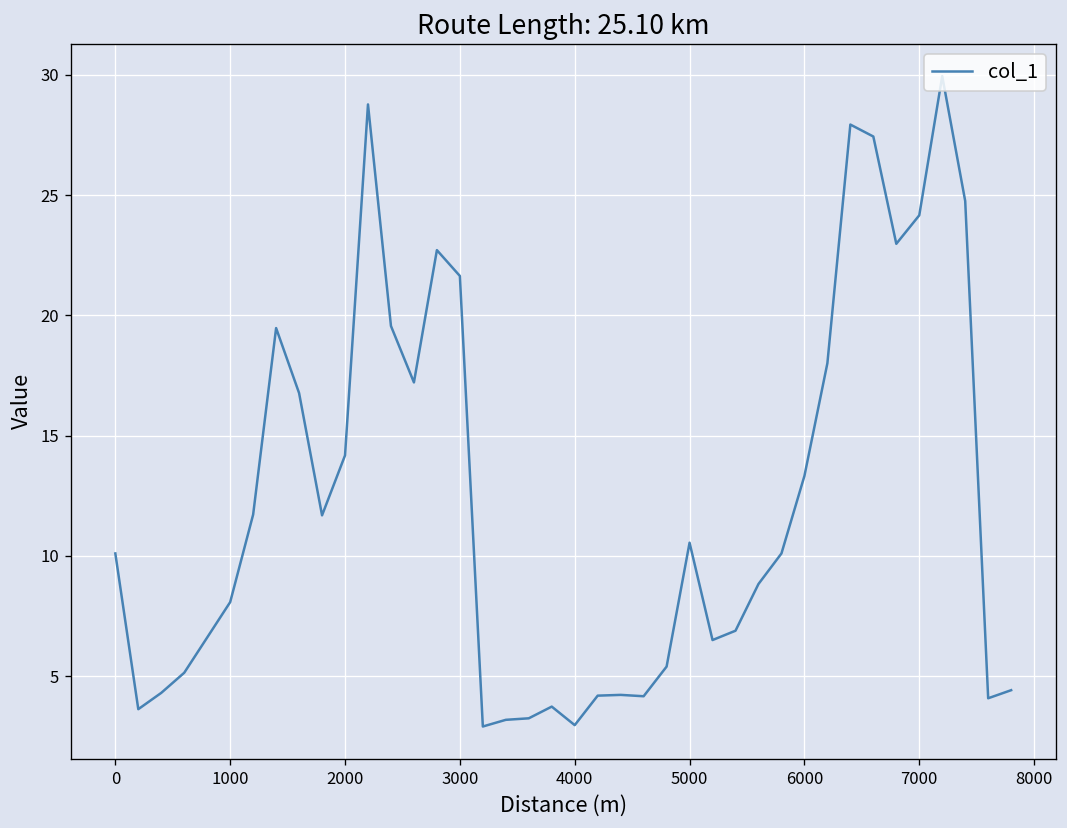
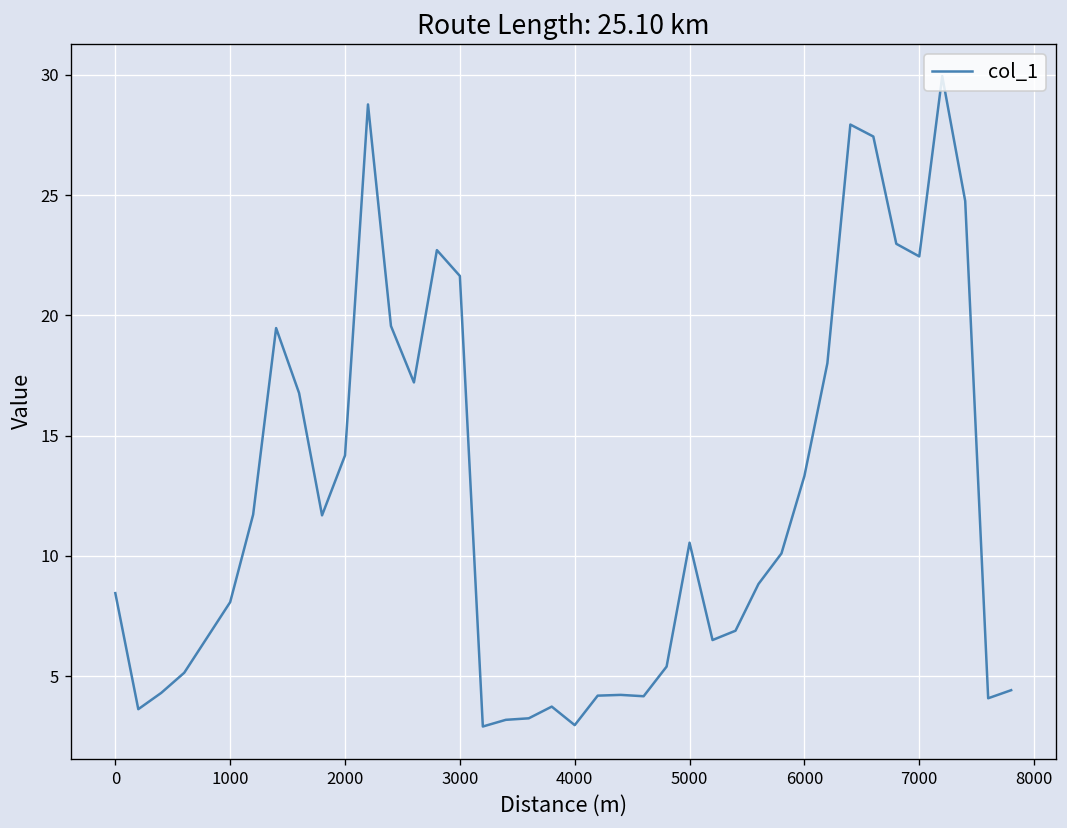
0: 10.1 -> 8.5
7000: 24.2 -> 22.4
